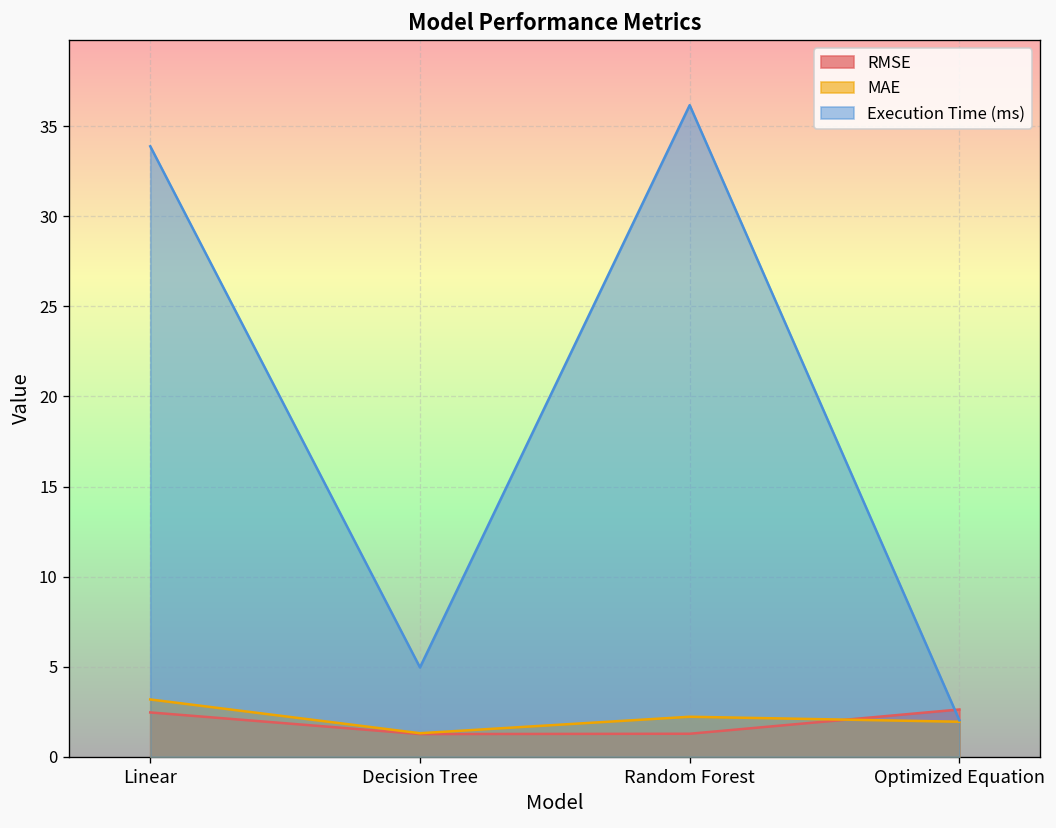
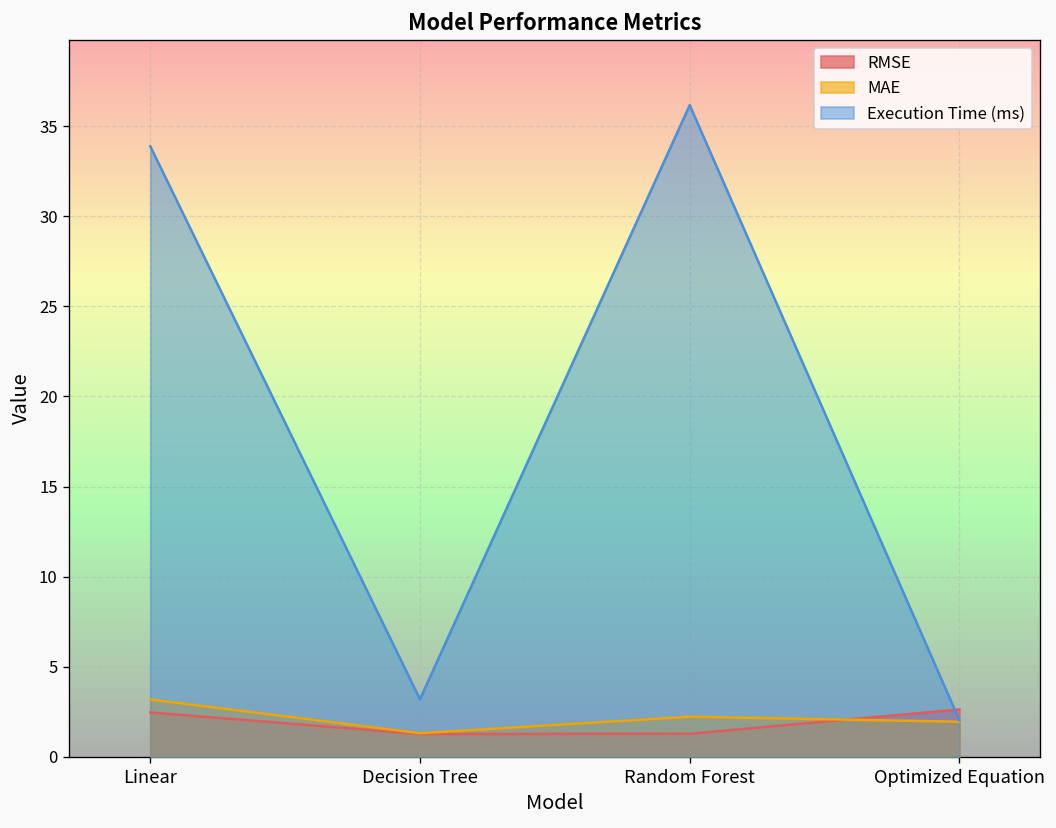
Execution Time (ms), Decision Tree: 5.0 -> 3.2
